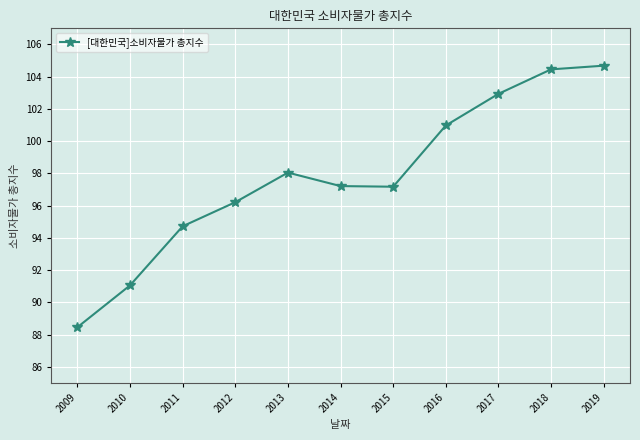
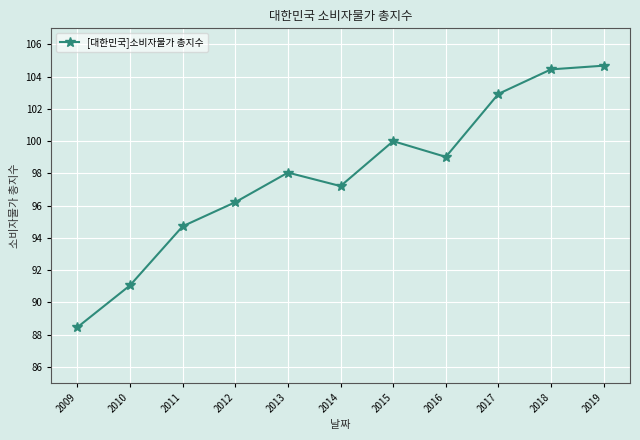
2015: 97.2 -> 100.0
2016: 101.0 -> 99.0
